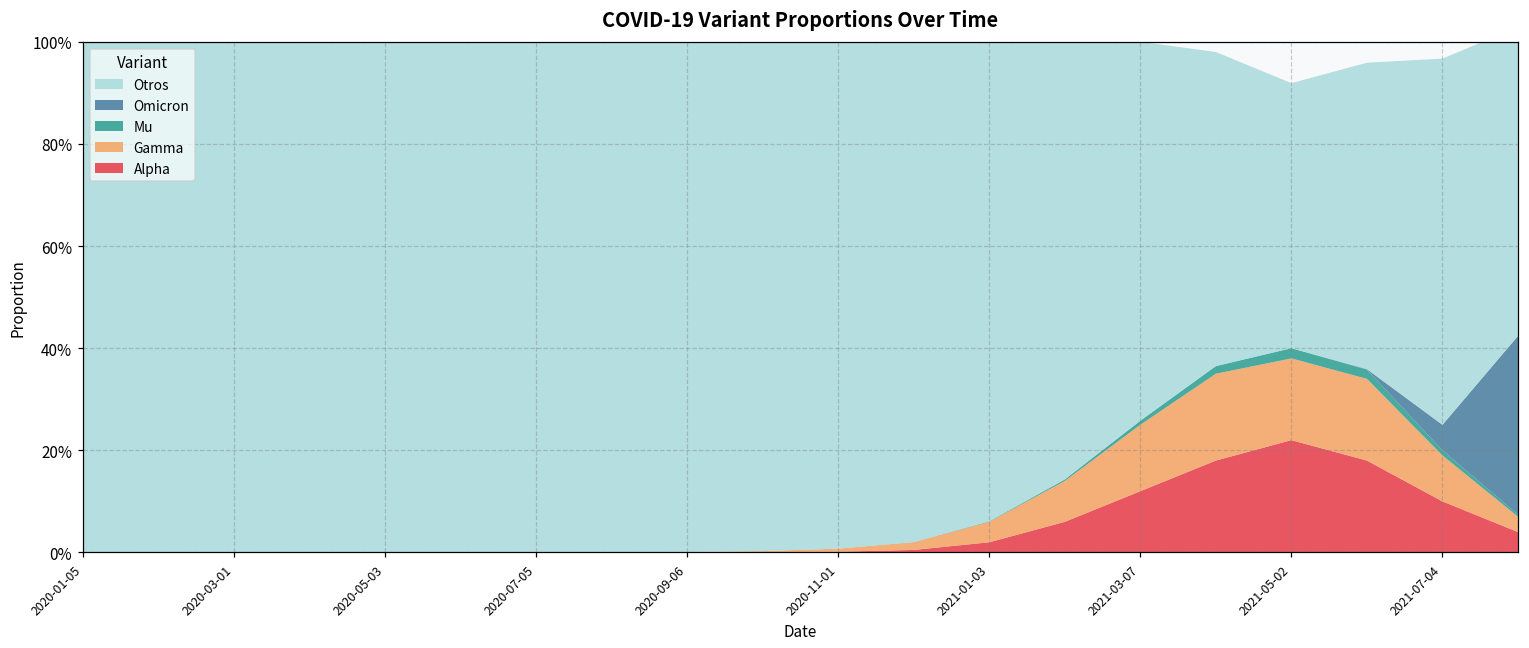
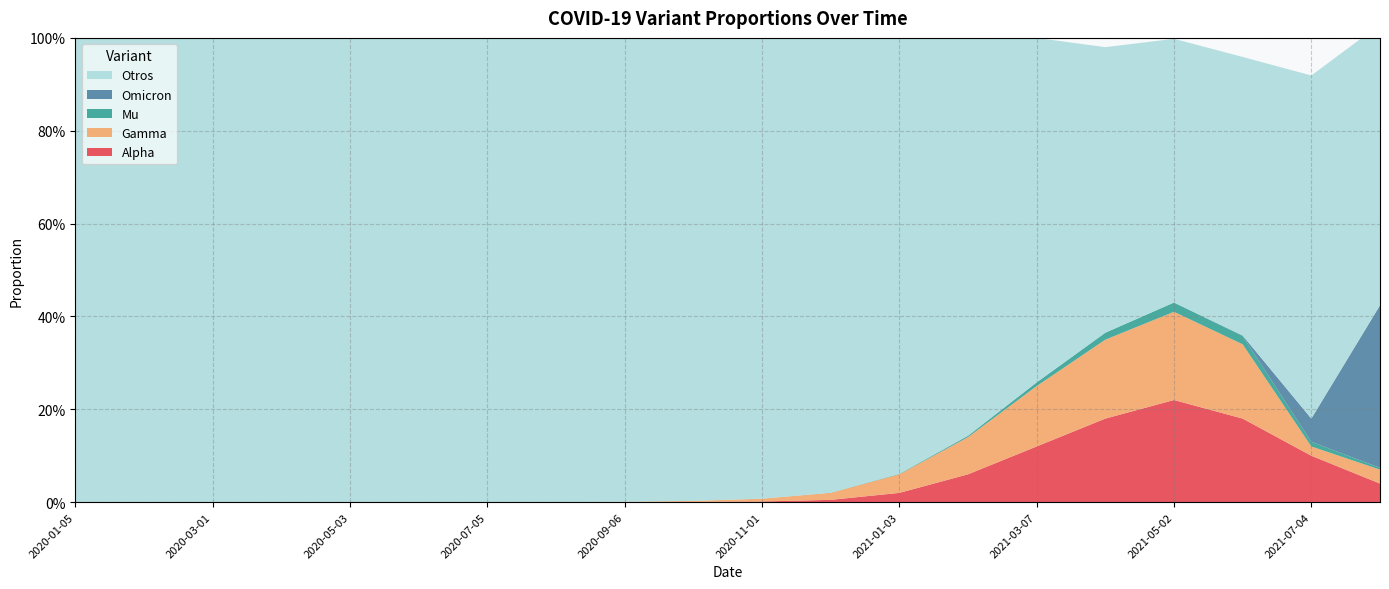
Gamma, 2021-05-02: 16% -> 19%
Otros, 2021-05-02: 52% -> 57%
Gamma, 2021-07-04: 9% -> 2%
Otros, 2021-07-04: 72% -> 74%
